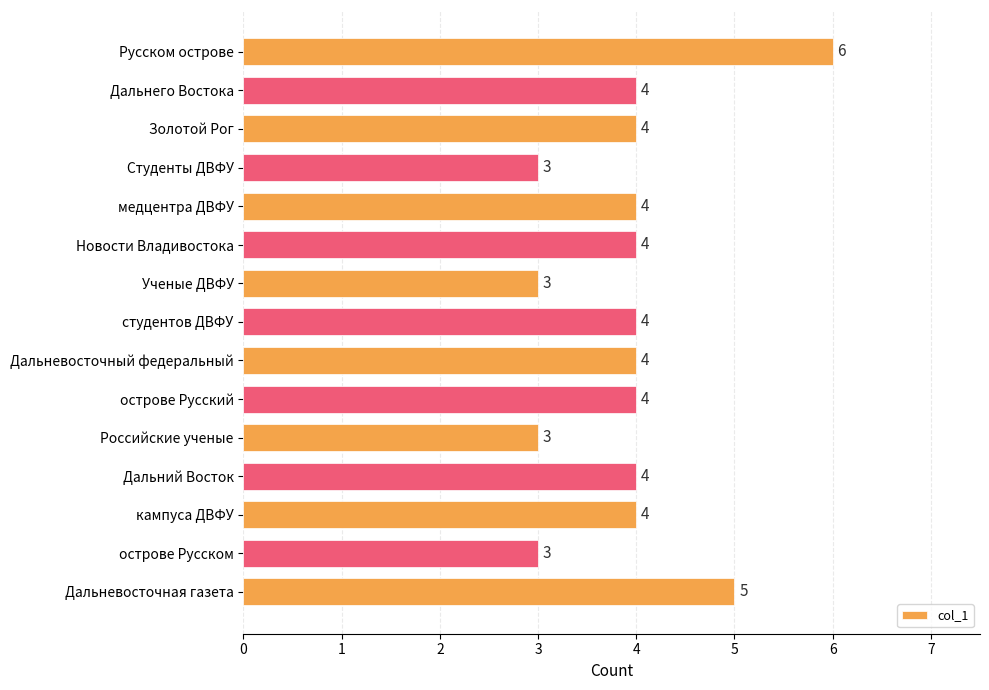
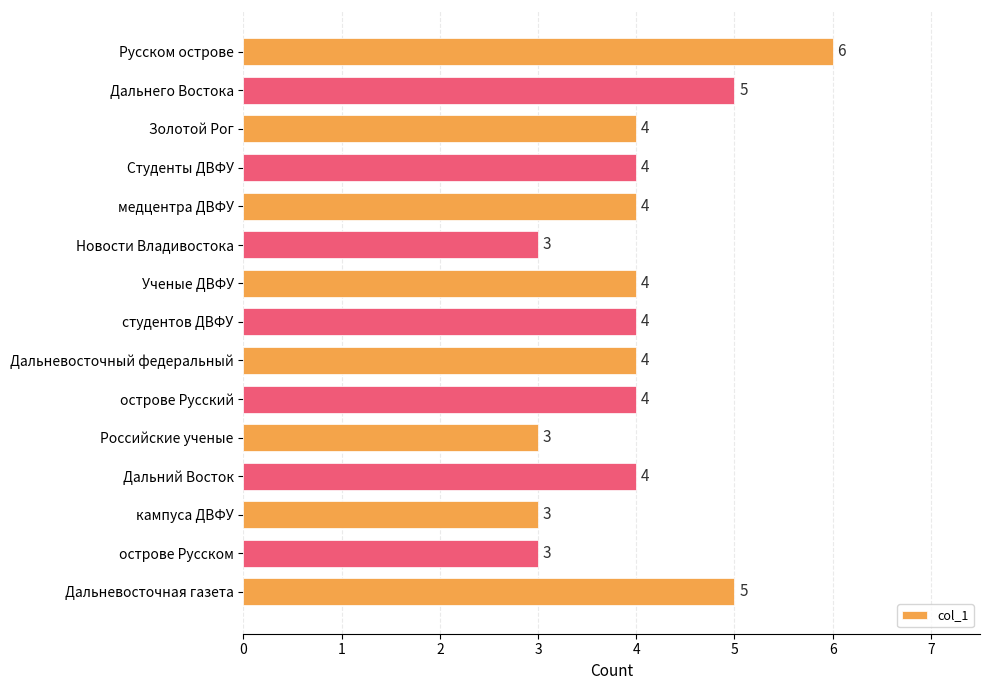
Дальнего Востока: 4 -> 5
Студенты ДВФУ: 3 -> 4
Новости Владивостока: 4 -> 3
Ученые ДВФУ: 3 -> 4
кампуса ДВФУ: 4 -> 3
